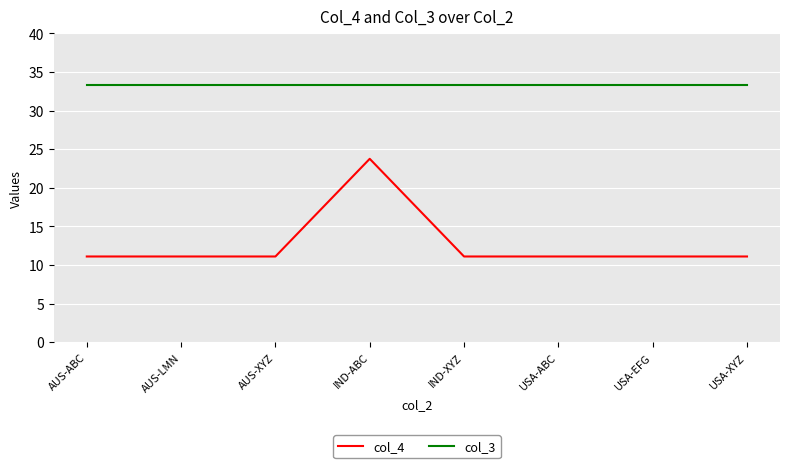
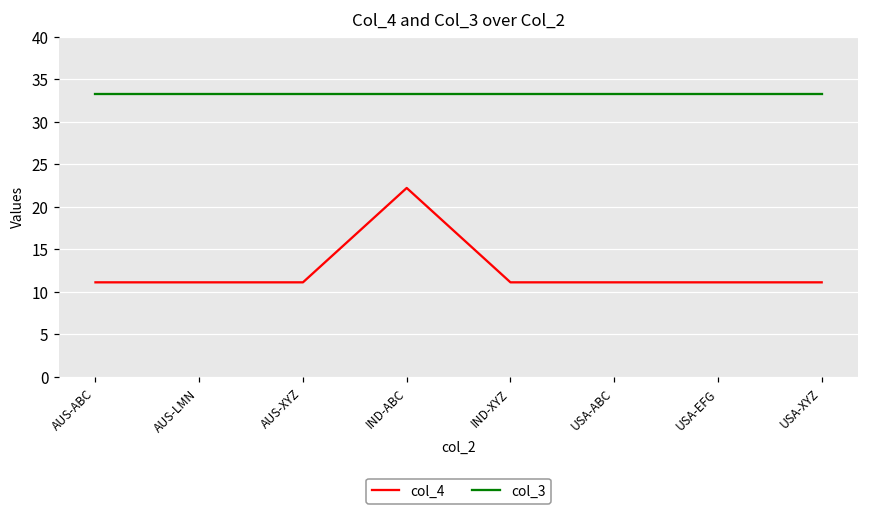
col_4, IND-ABC: 24 -> 22
